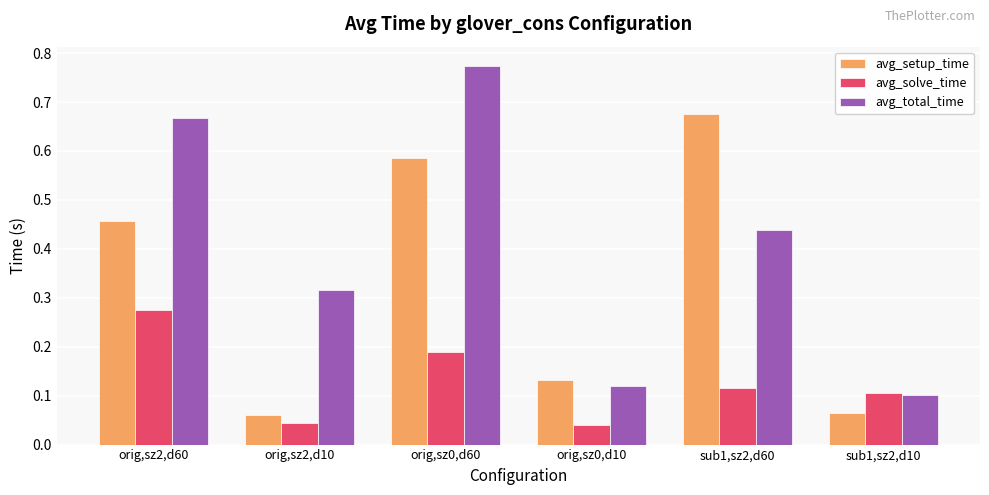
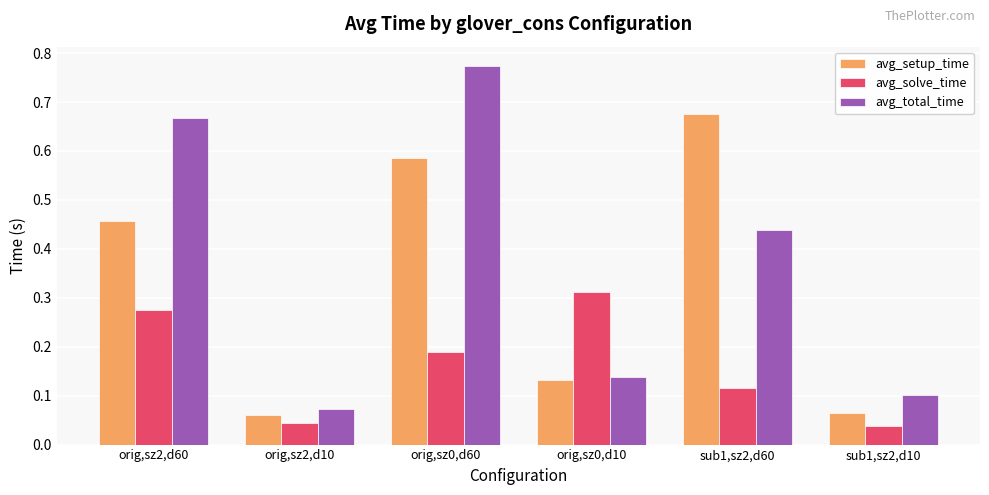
avg_total_time, orig,sz2,d10: 0.32 -> 0.07
avg_solve_time, orig,sz0,d10: 0.04 -> 0.31
avg_total_time, orig,sz0,d10: 0.12 -> 0.14
avg_solve_time, sub1,sz2,d10: 0.11 -> 0.04
